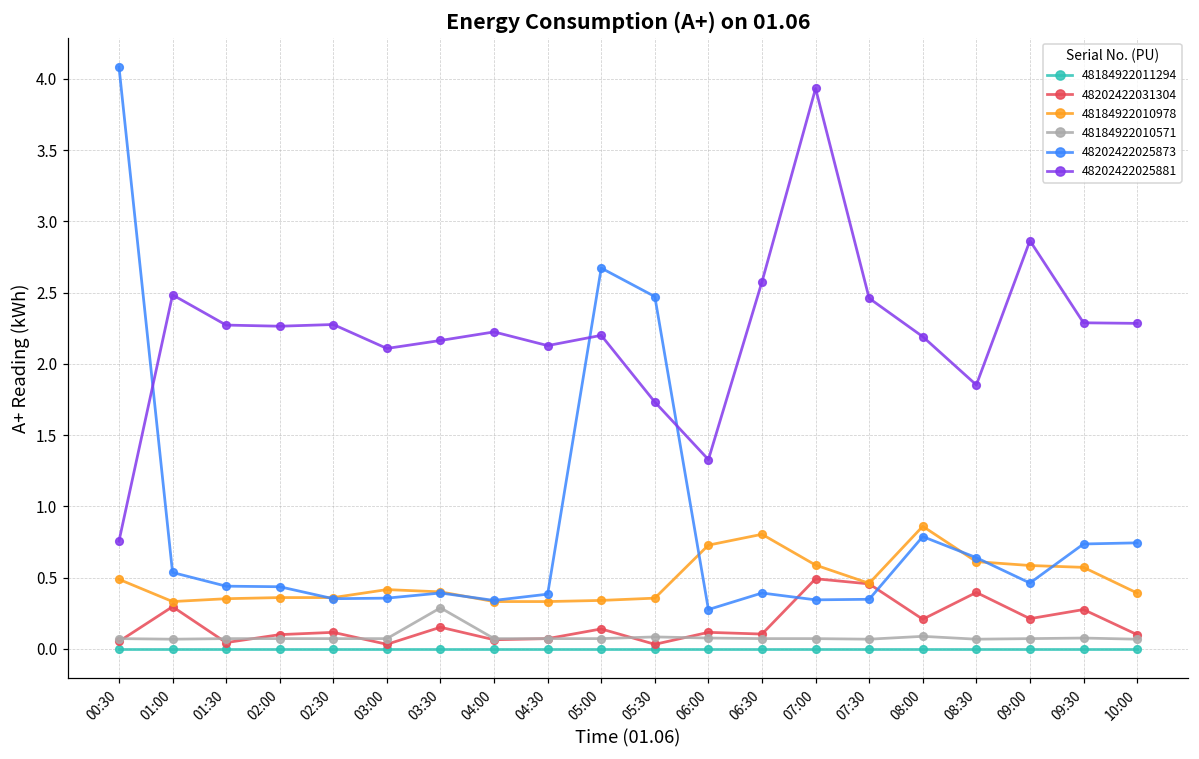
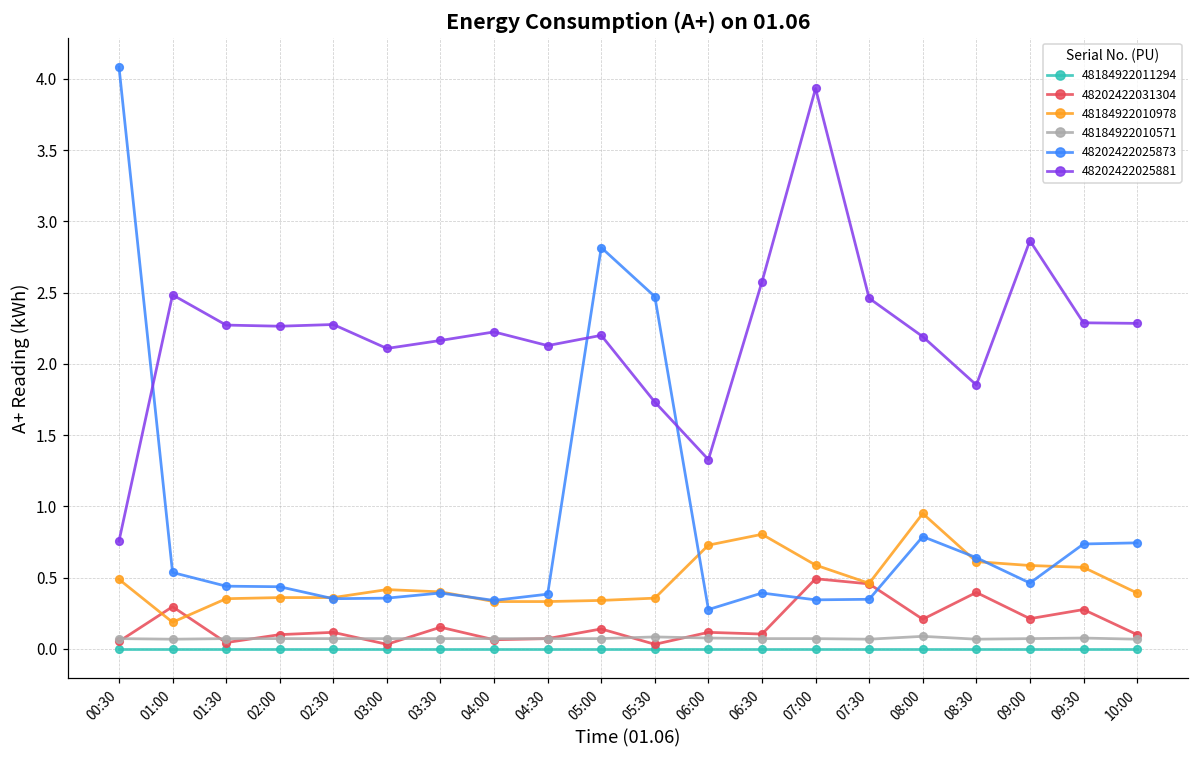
48184922010978, 01:00: 0.33 -> 0.19
48184922010571, 03:30: 0.29 -> 0.07
48202422025873, 05:00: 2.67 -> 2.82
48184922010978, 08:00: 0.86 -> 0.95
